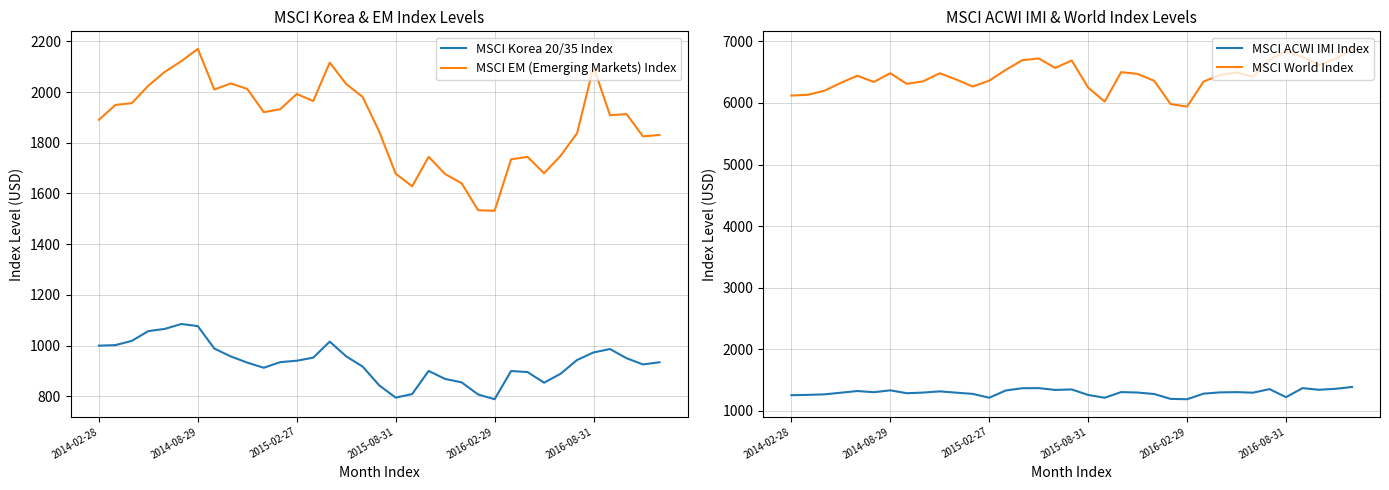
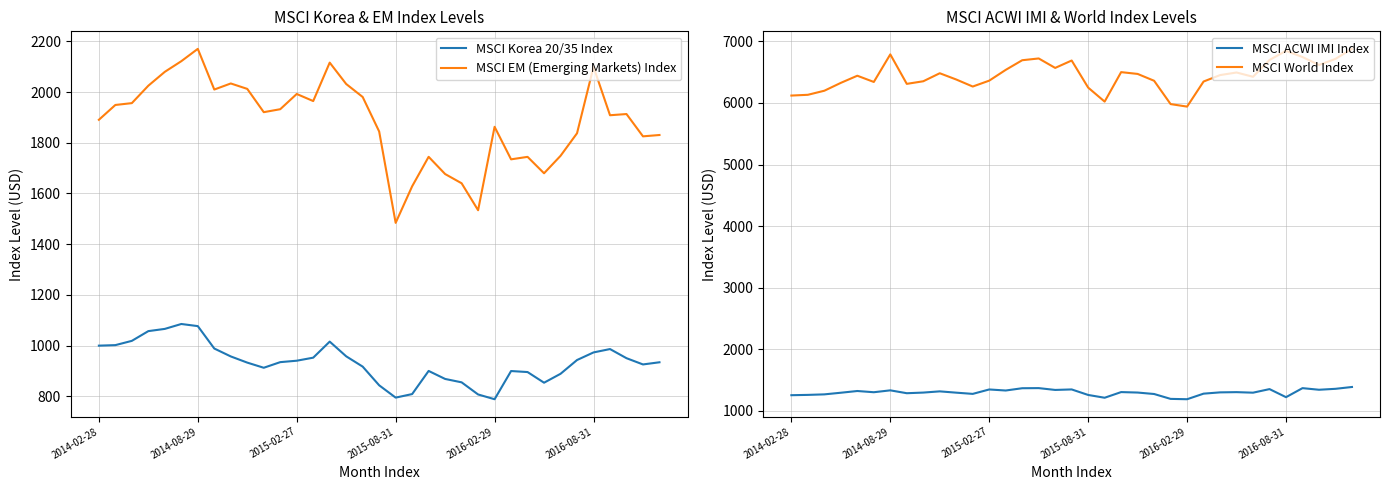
MSCI Korea & EM Index Levels, MSCI EM (Emerging Markets) Index, 2015-08-31: 1680 -> 1480
MSCI Korea & EM Index Levels, MSCI EM (Emerging Markets) Index, 2016-02-29: 1530 -> 1860
MSCI ACWI IMI & World Index Levels, MSCI World Index, 2014-08-29: 6500 -> 6800
MSCI ACWI IMI & World Index Levels, MSCI ACWI IMI Index, 2015-02-27: 1200 -> 1300
